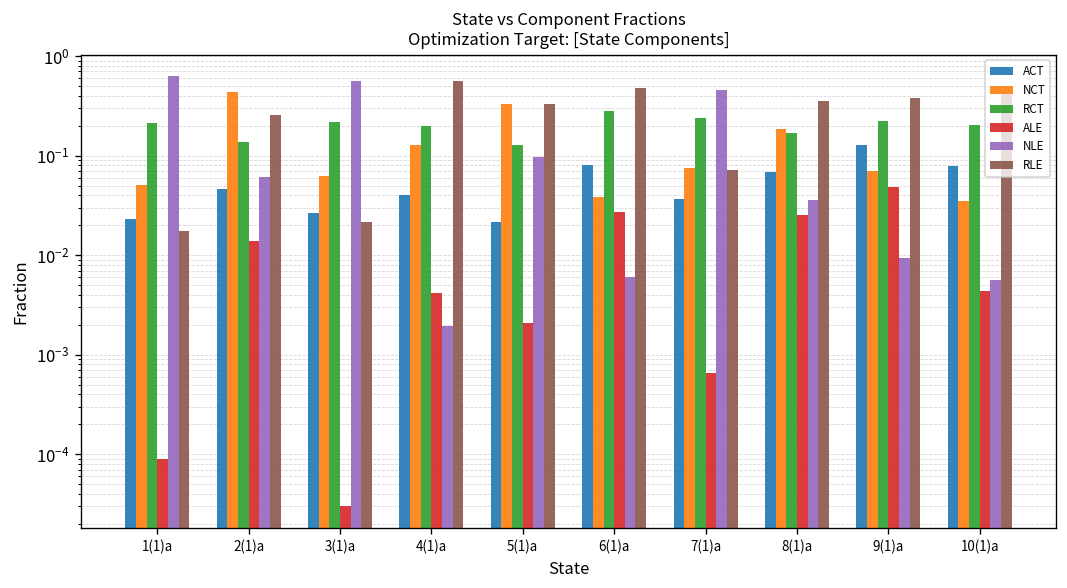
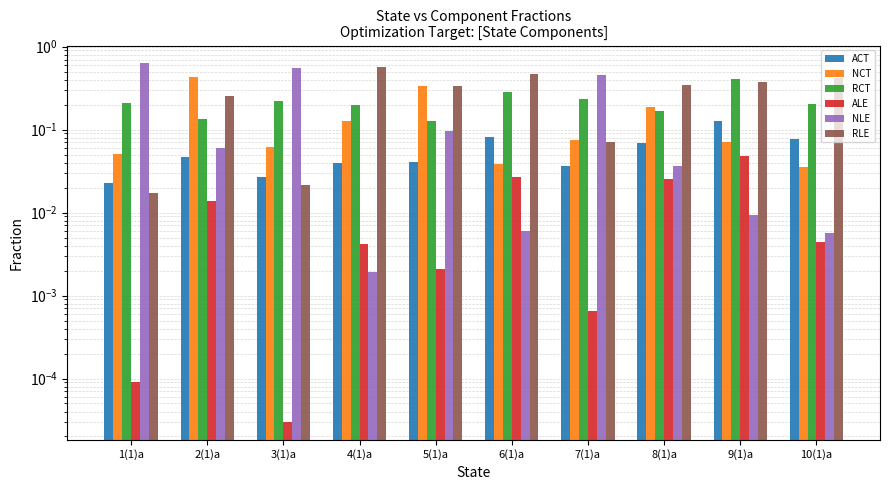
ACT, 5(1)a: 0.021 -> 0.04
RCT, 9(1)a: 0.22 -> 0.4
